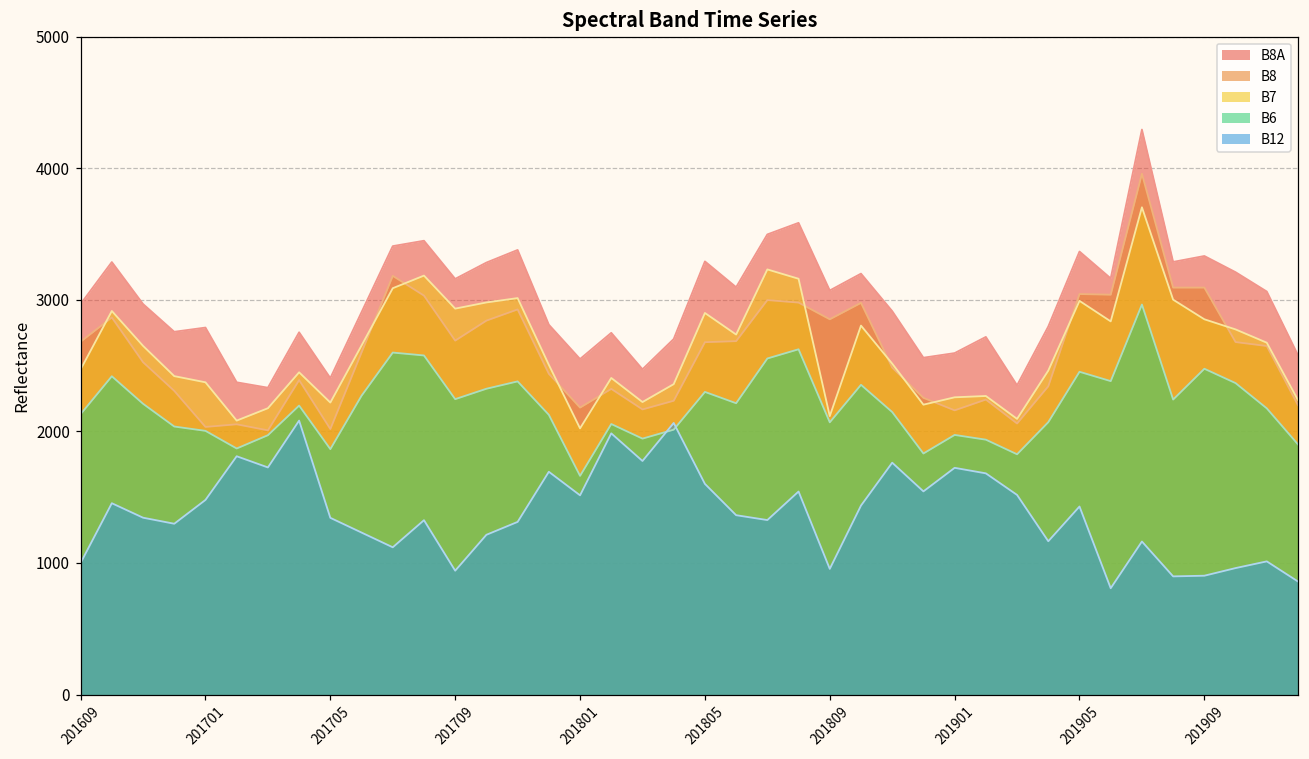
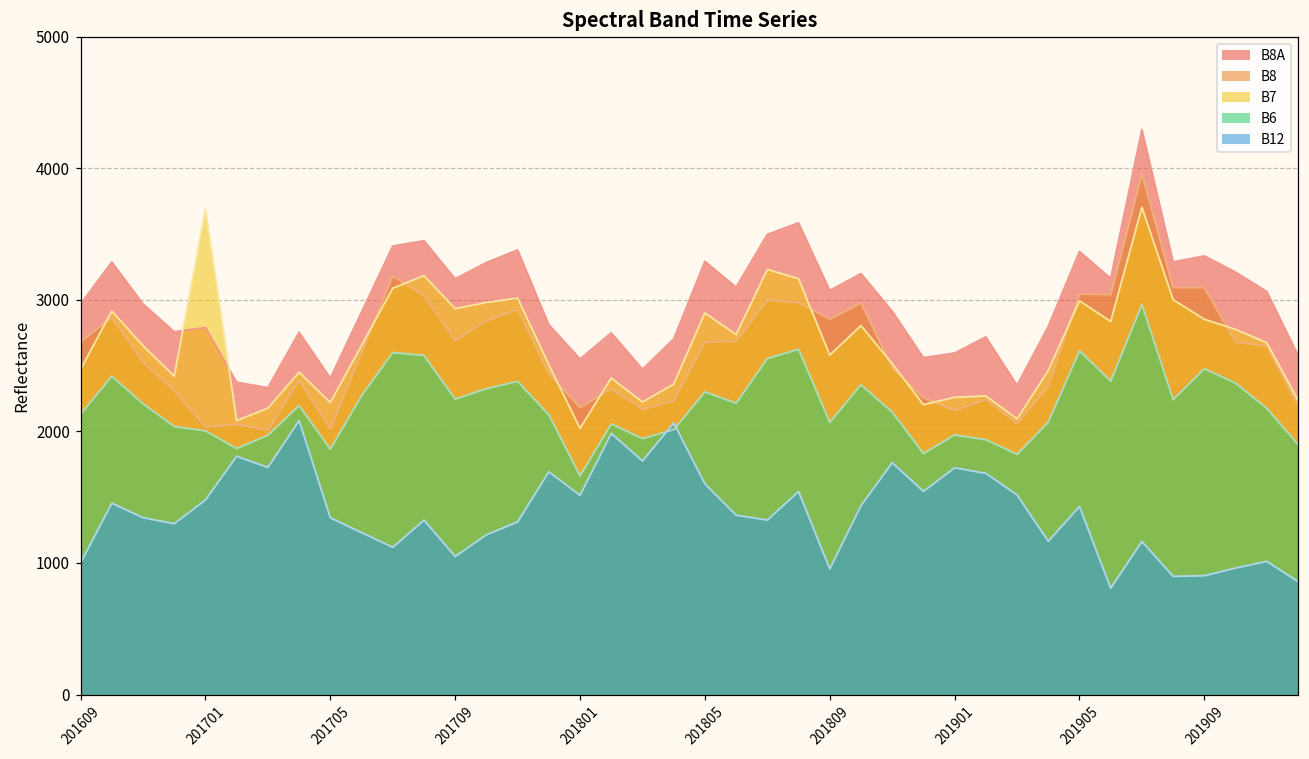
B7, 201701: 2370 -> 3690
B12, 201709: 940 -> 1050
B7, 201809: 2120 -> 2580
B6, 201905: 2450 -> 2610
